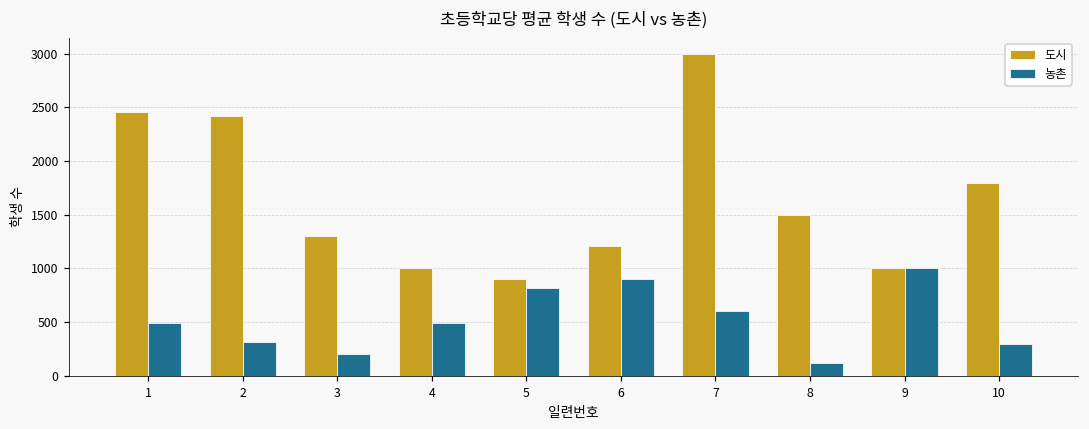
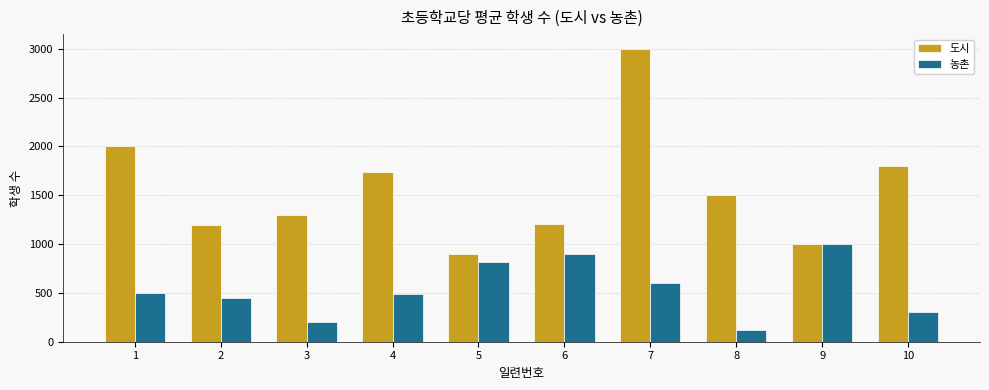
도시, 1: 2500 -> 2000
도시, 2: 2400 -> 1200
농촌, 2: 300 -> 500
도시, 4: 1000 -> 1700
